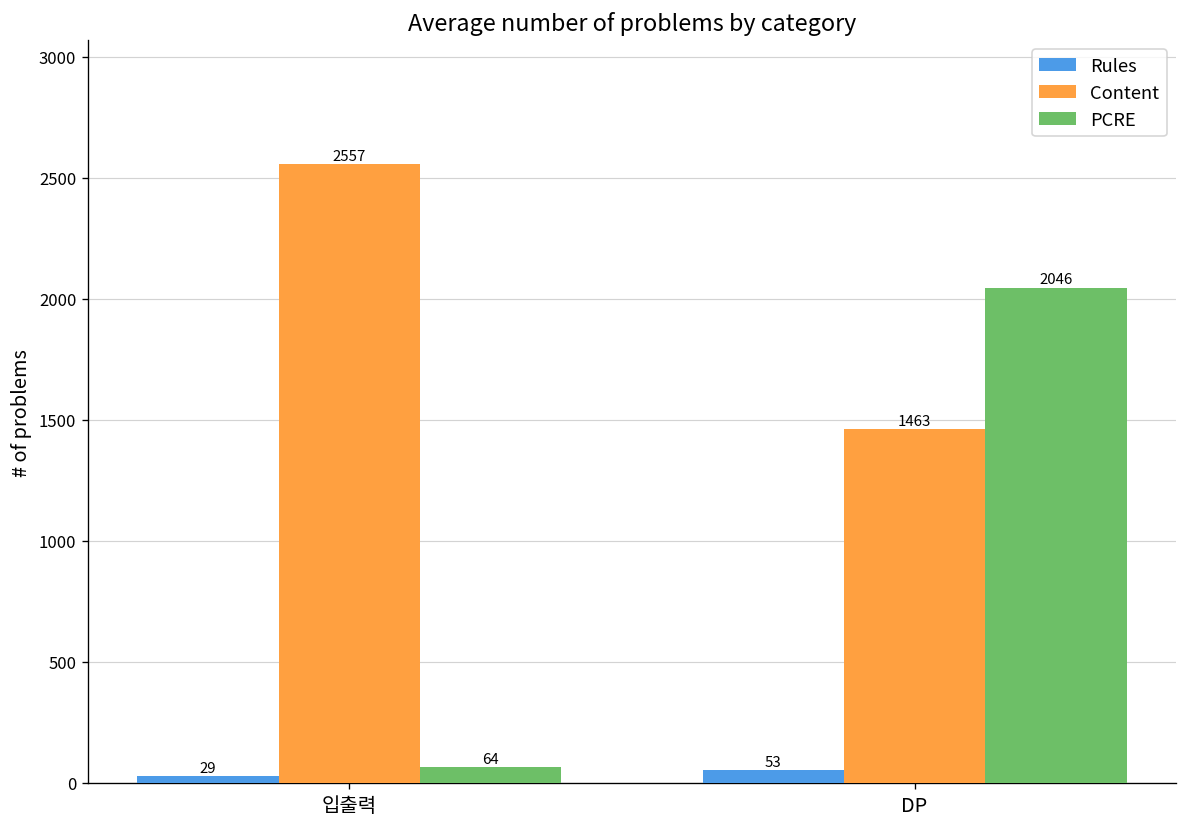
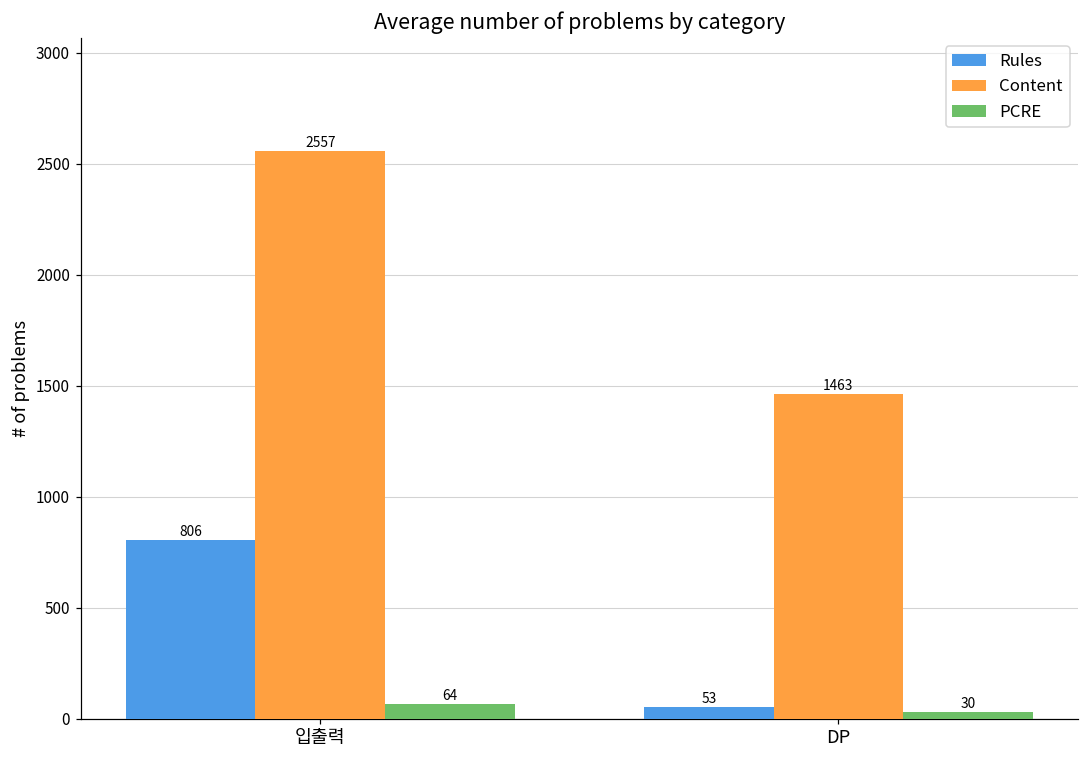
Rules, 입출력: 29 -> 806
PCRE, DP: 2046 -> 30
